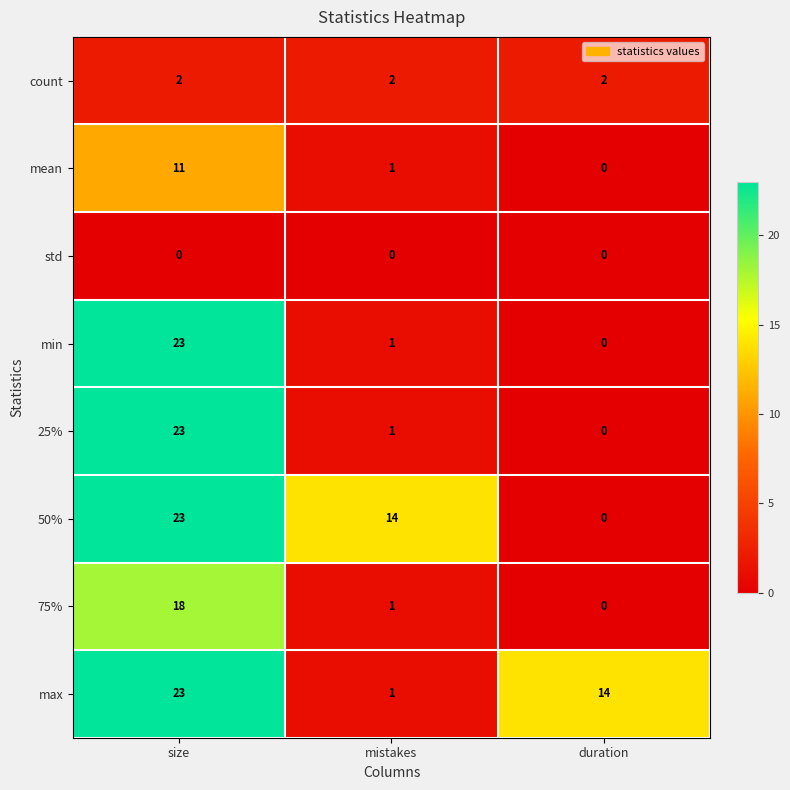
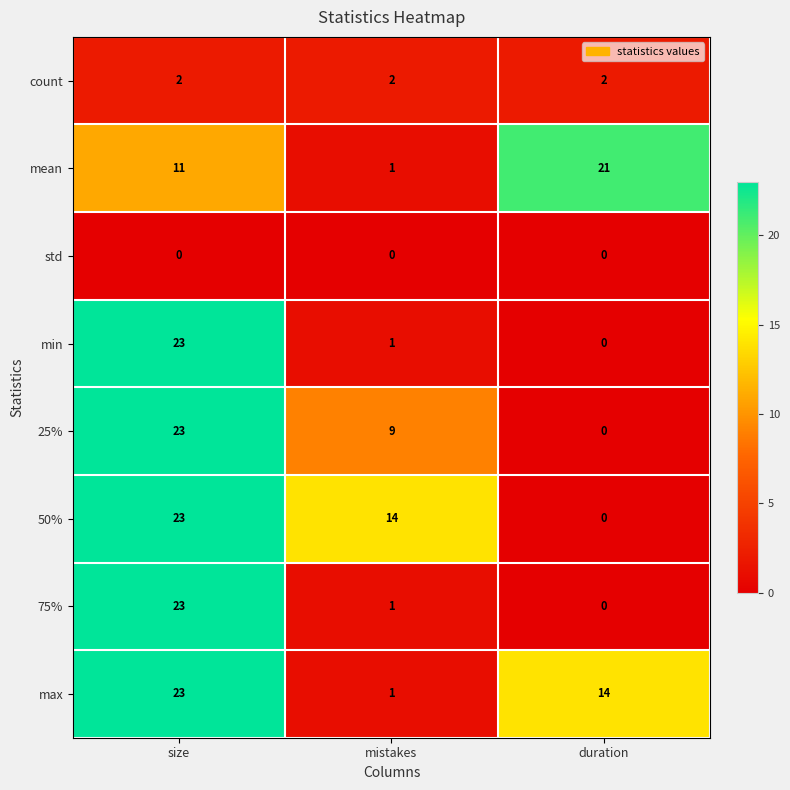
mean, duration: 0 -> 21
25%, mistakes: 1 -> 9
75%, size: 18 -> 23
